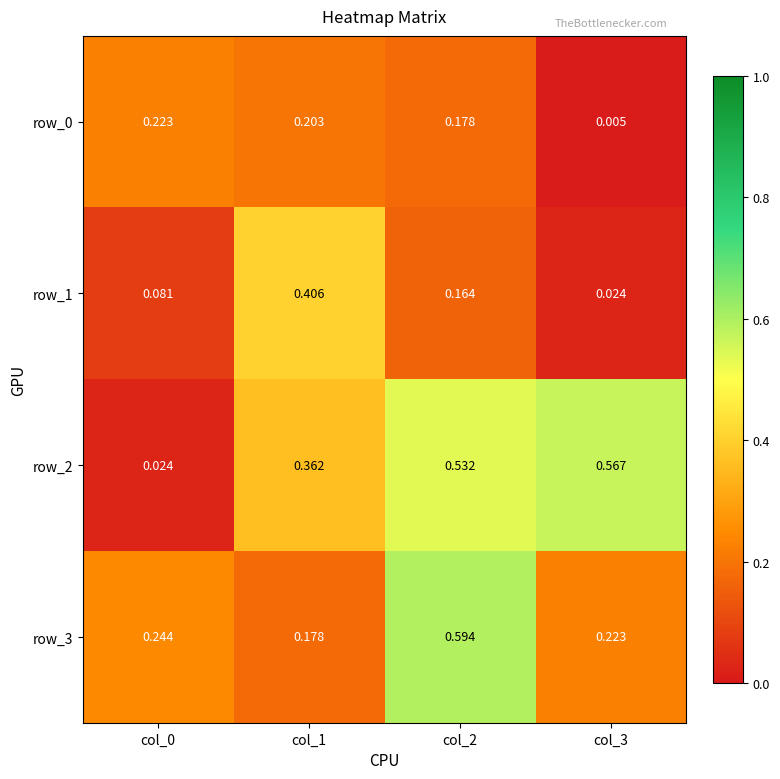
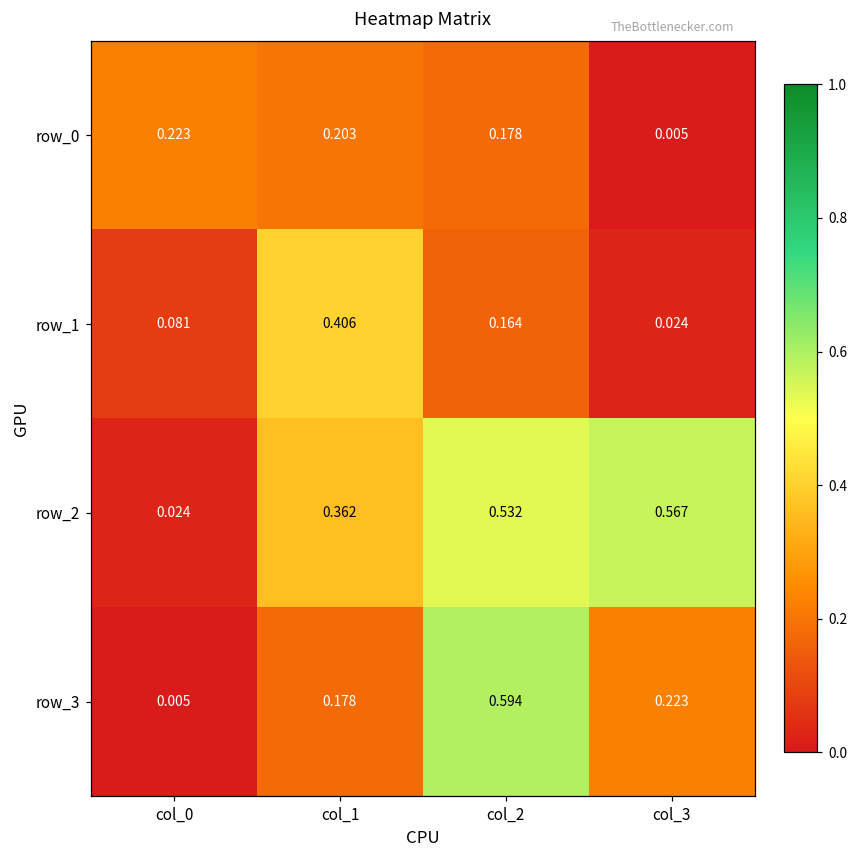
row_3, col_0: 0.244 -> 0.005
